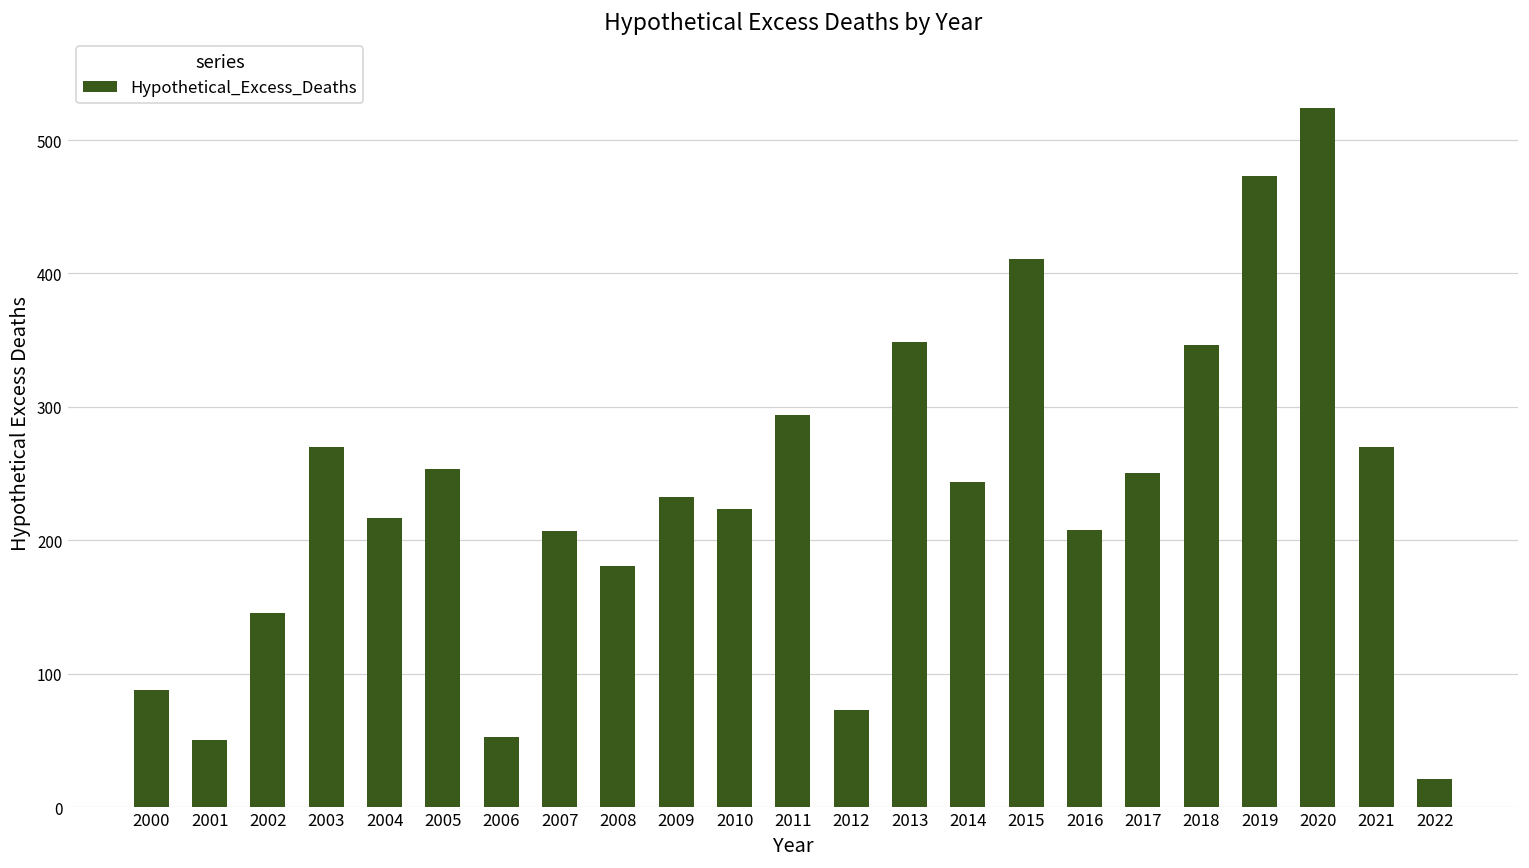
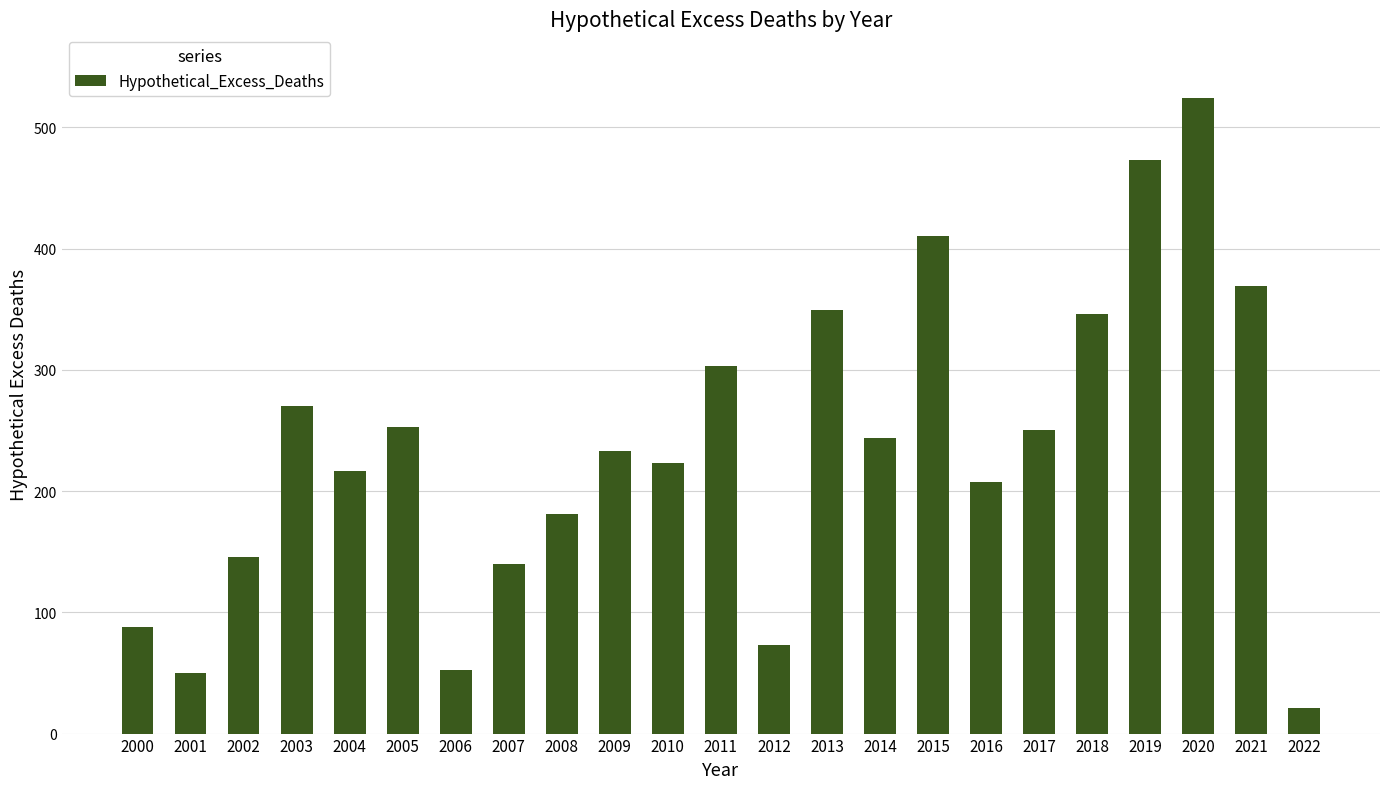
2007: 207 -> 140
2011: 294 -> 303
2021: 270 -> 369
